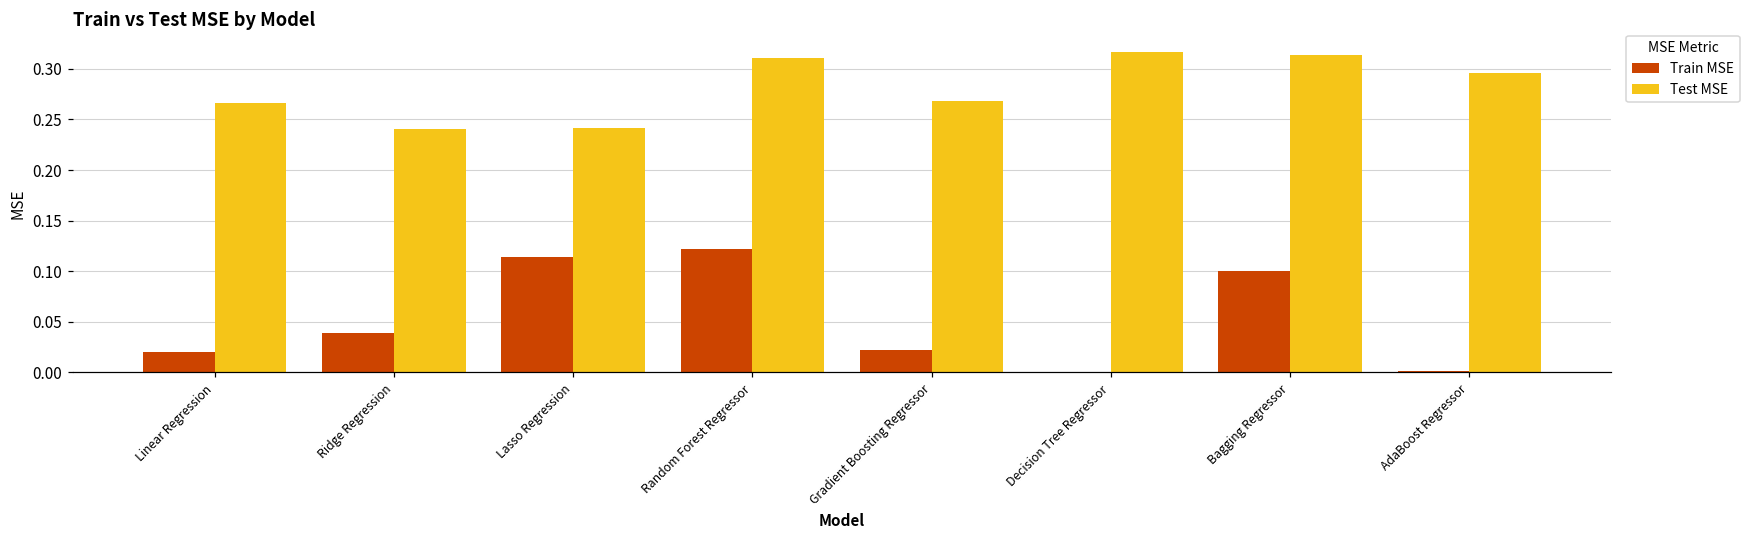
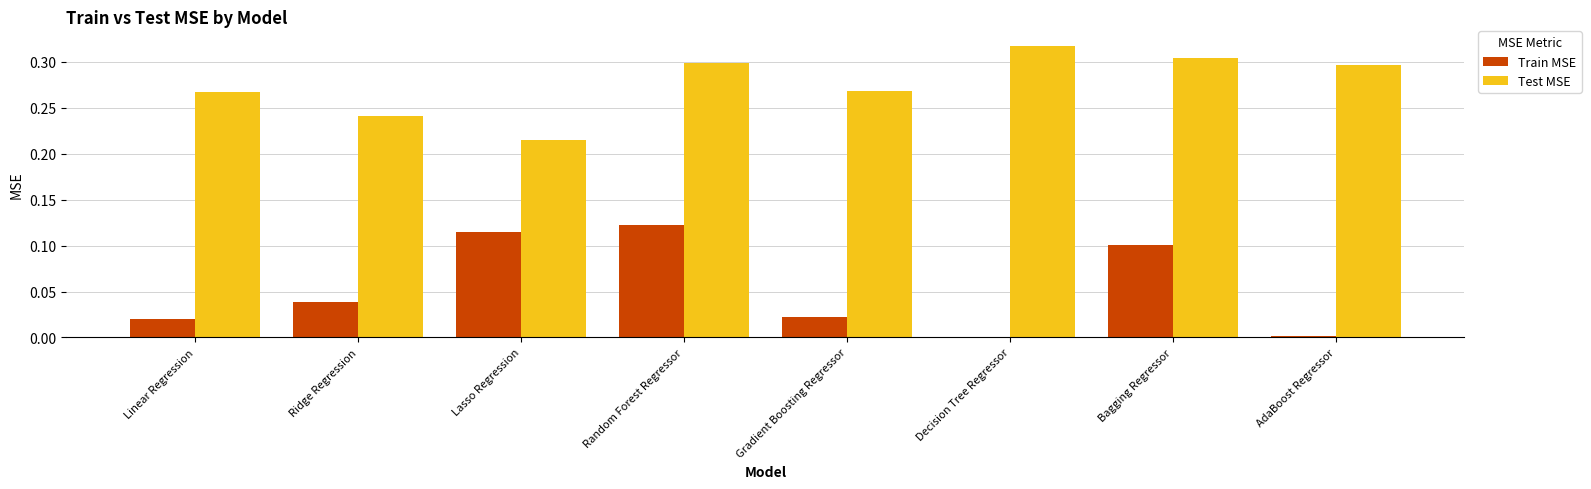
Test MSE, Lasso Regression: 0.24 -> 0.22
Test MSE, Random Forest Regressor: 0.31 -> 0.30
Test MSE, Bagging Regressor: 0.31 -> 0.30
